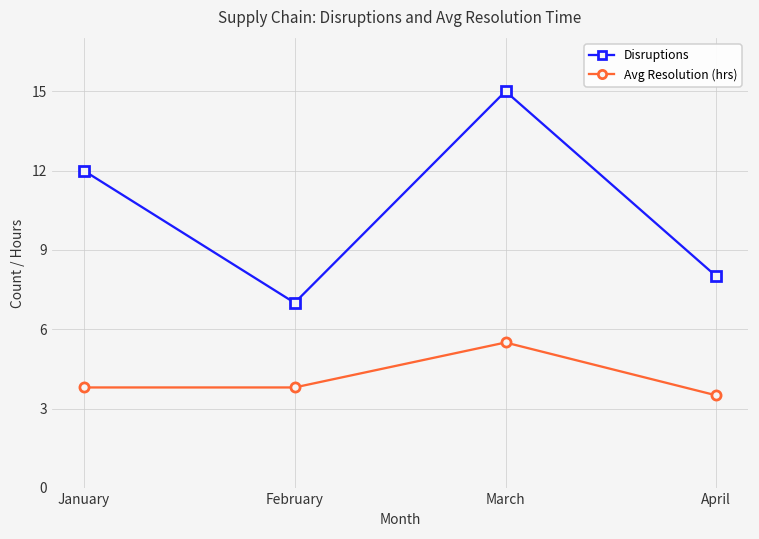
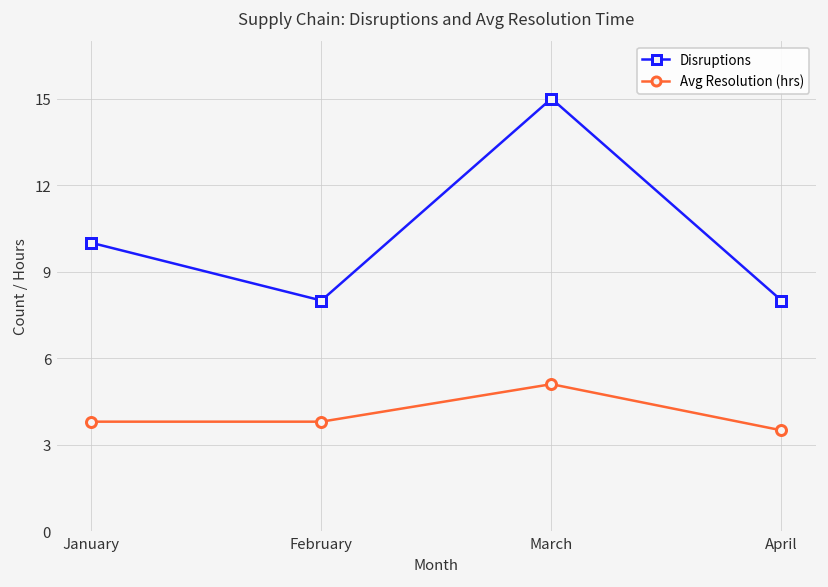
Disruptions, January: 12 -> 10
Disruptions, February: 7 -> 8
Avg Resolution (hrs), March: 5.5 -> 5.1
